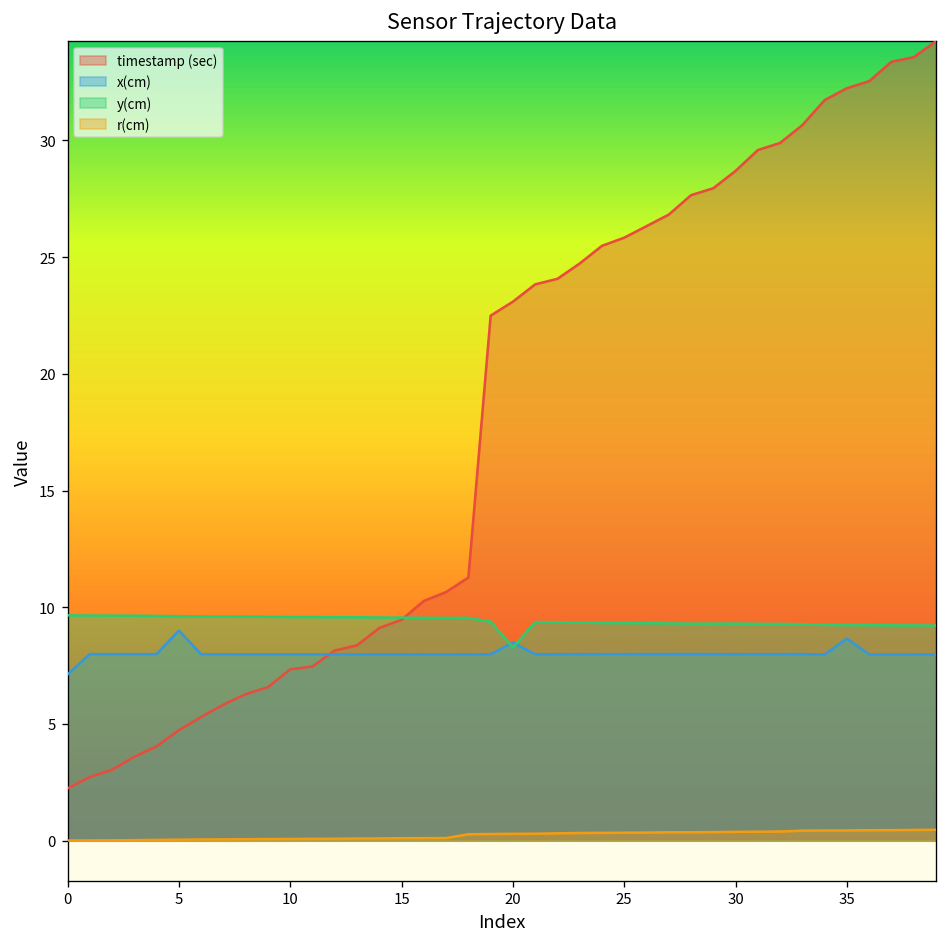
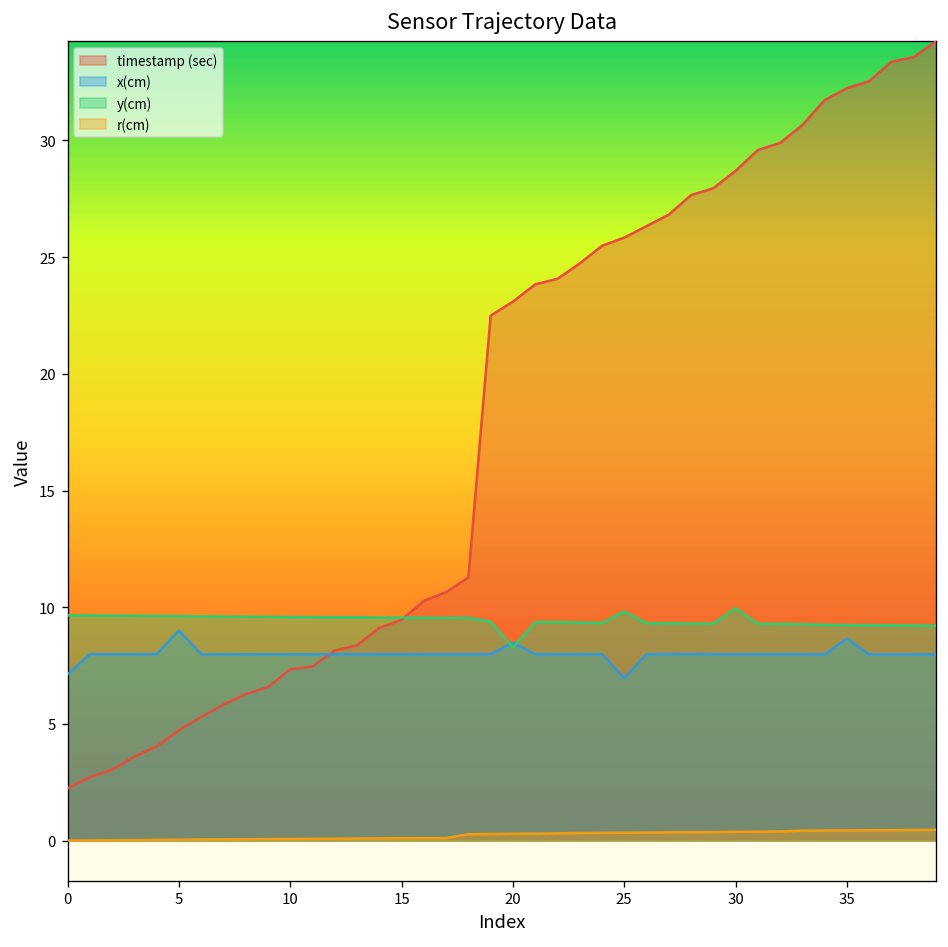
x(cm), 25: 8.0 -> 7.0
y(cm), 25: 9.3 -> 9.8
y(cm), 30: 9.3 -> 10.0
